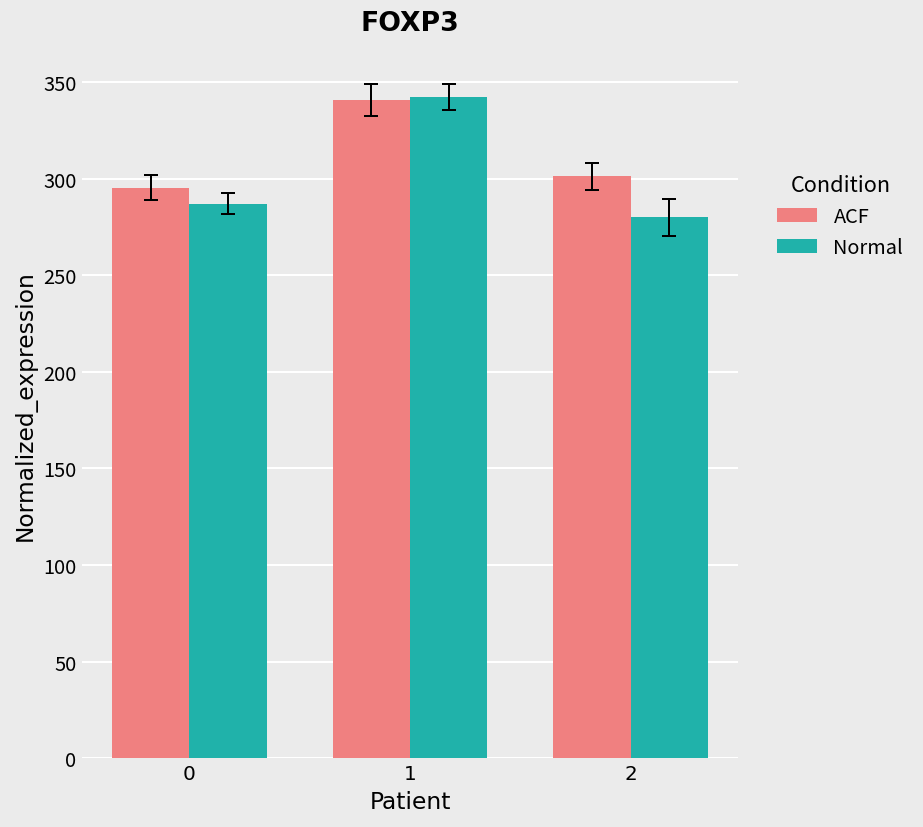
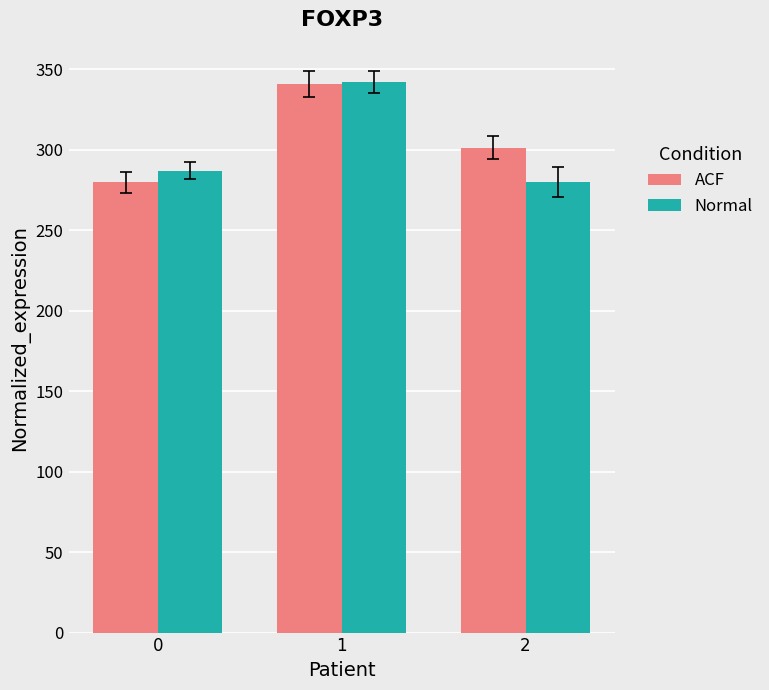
ACF, 0: 295 -> 280
